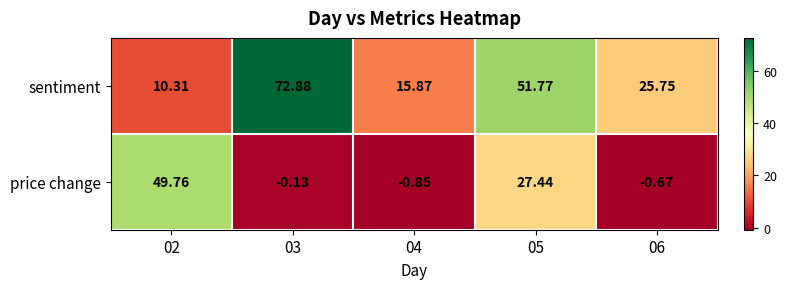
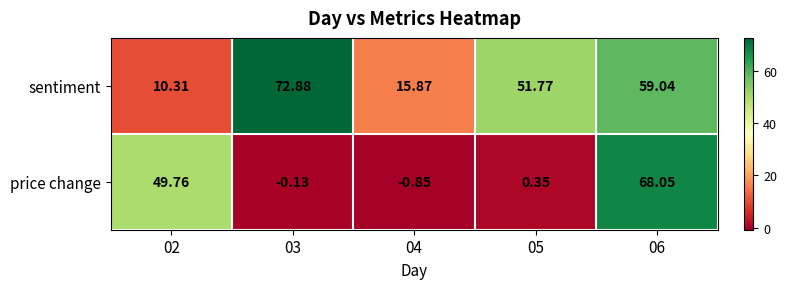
sentiment, 06: 25.75 -> 59.04
price change, 05: 27.44 -> 0.35
price change, 06: -0.67 -> 68.05
